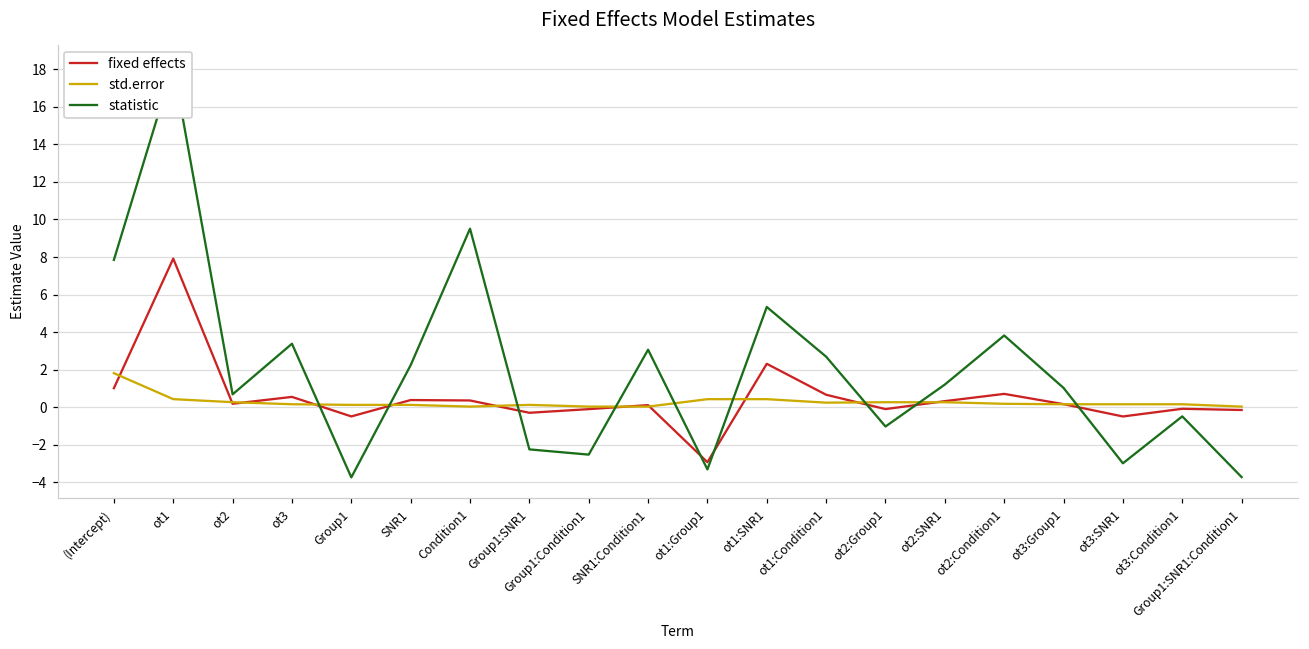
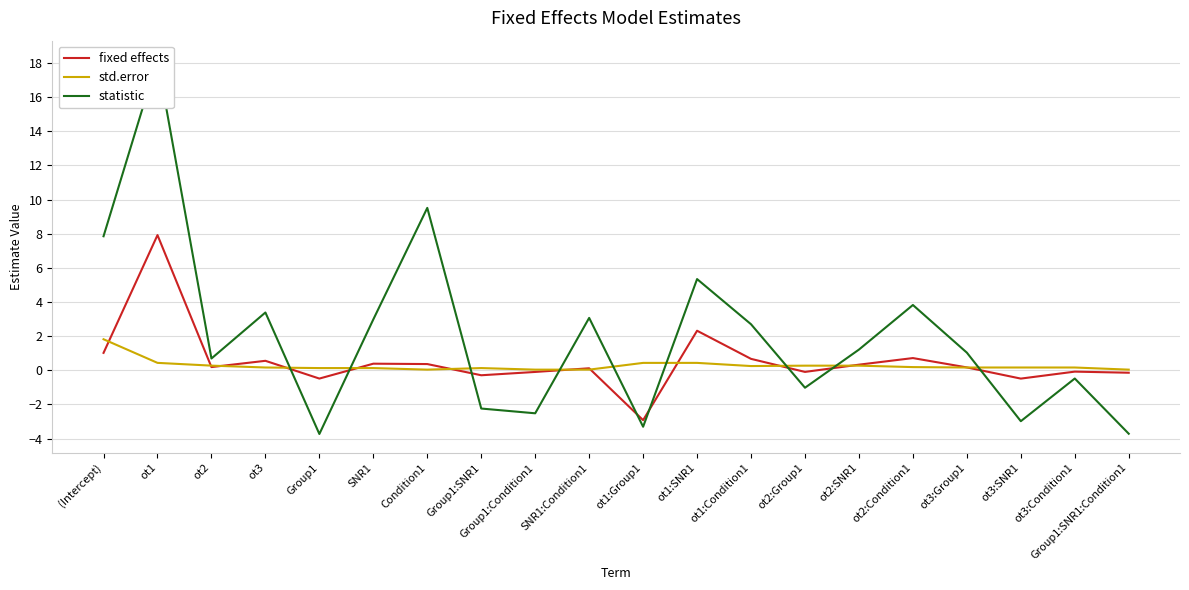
statistic, SNR1: 2.2 -> 3.0
